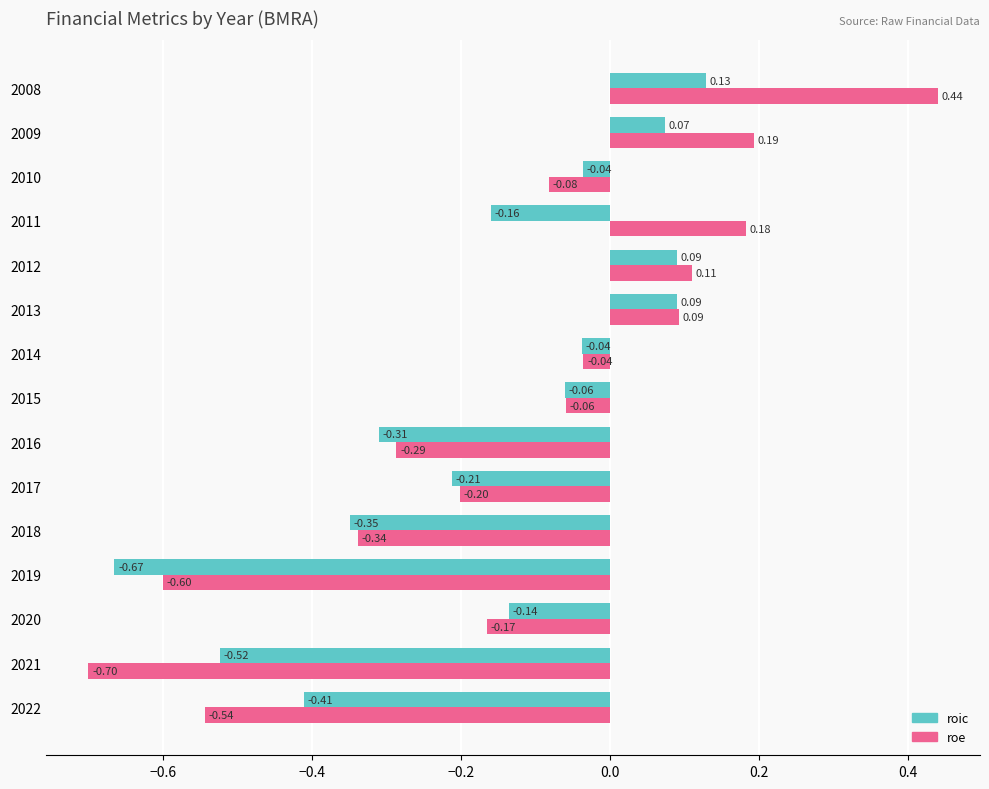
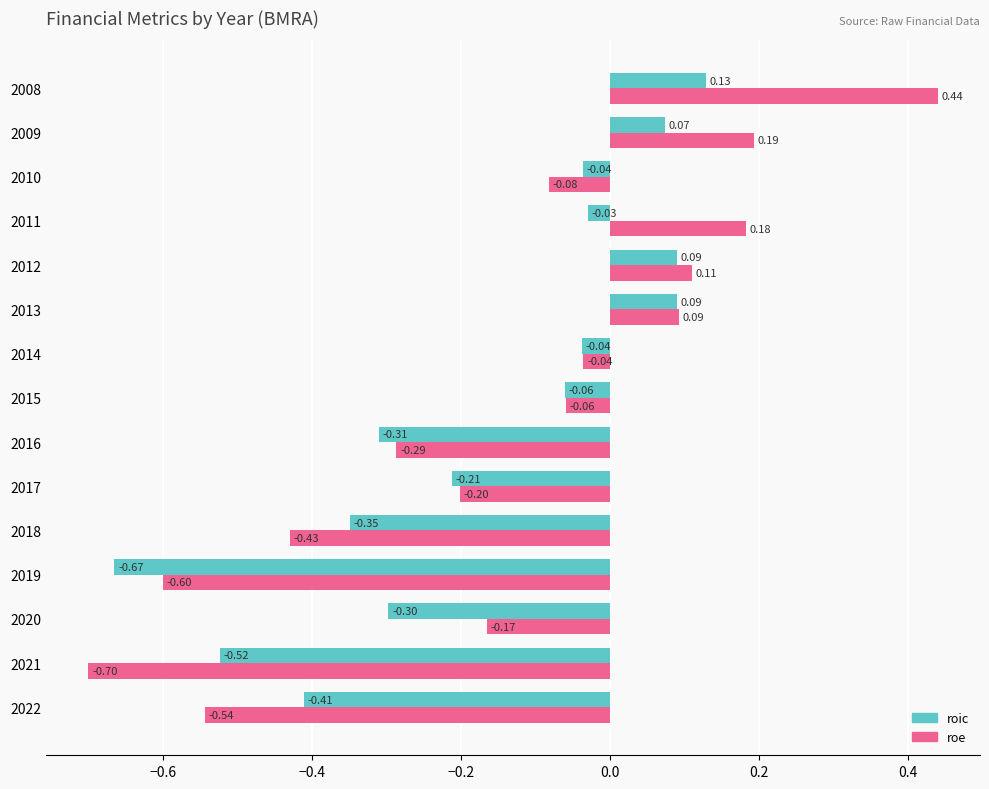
roic, 2011: -0.16 -> -0.03
roe, 2018: -0.34 -> -0.43
roic, 2020: -0.14 -> -0.30
